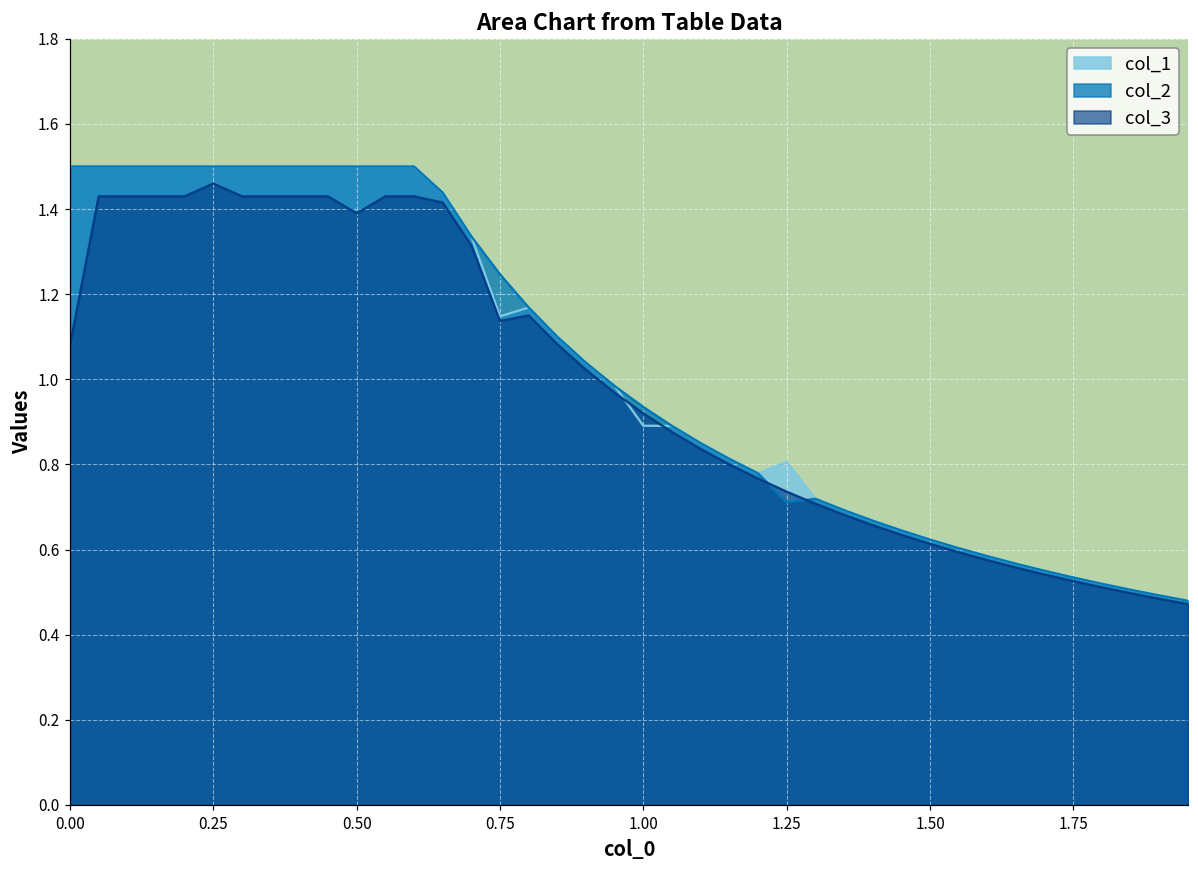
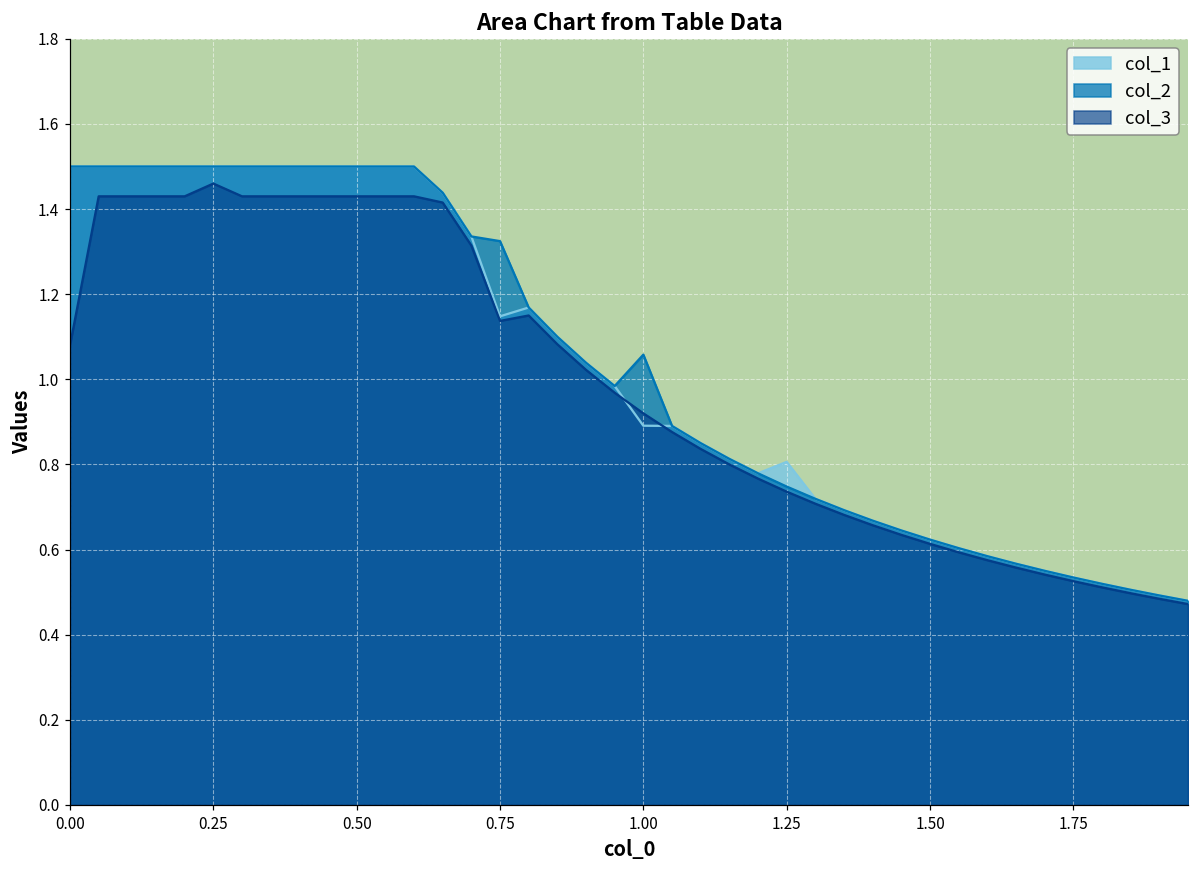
col_3, 0.50: 1.39 -> 1.43
col_2, 0.75: 1.25 -> 1.32
col_2, 1.00: 0.94 -> 1.06
col_2, 1.25: 0.71 -> 0.75
